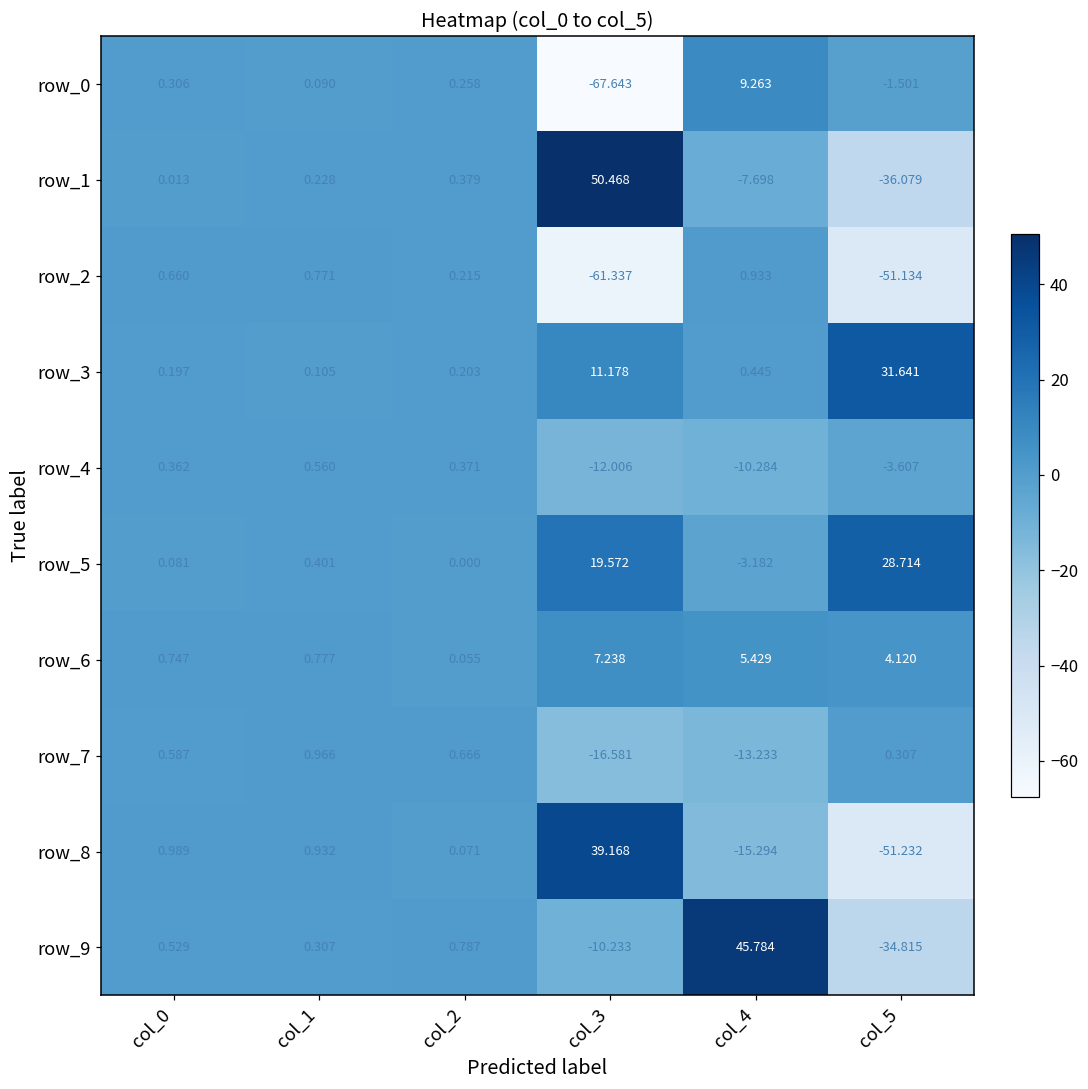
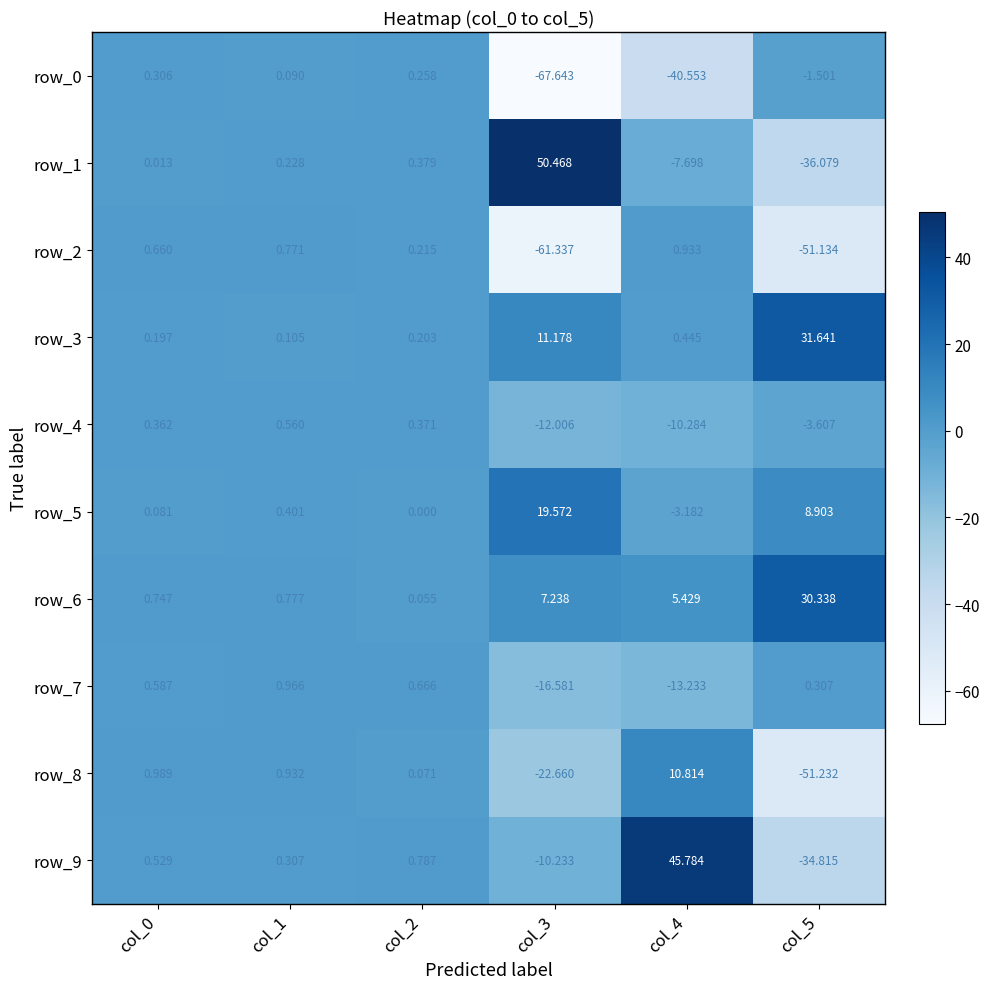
row_0, col_4: 9.263 -> -40.553
row_5, col_5: 28.714 -> 8.903
row_6, col_5: 4.120 -> 30.338
row_8, col_3: 39.168 -> -22.660
row_8, col_4: -15.294 -> 10.814
